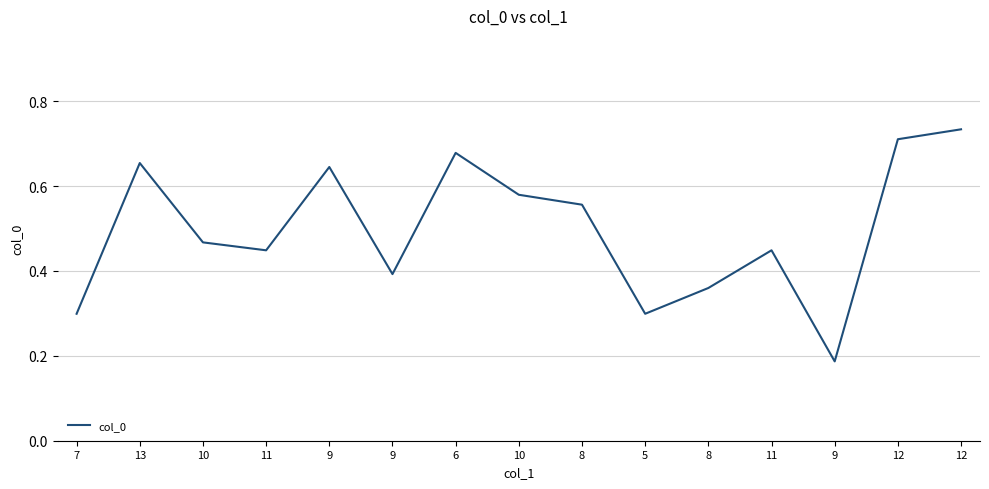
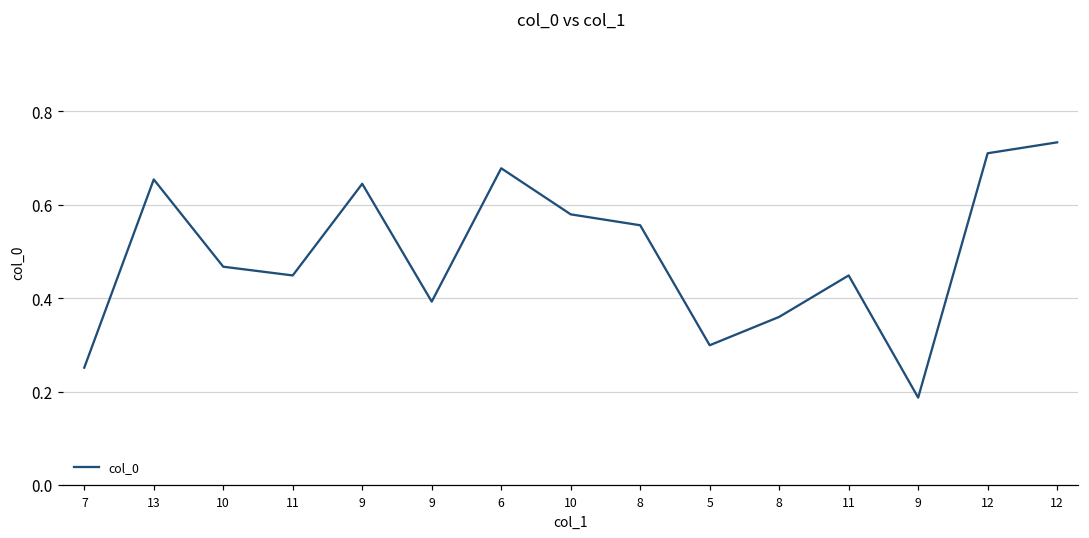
7: 0.30 -> 0.25
